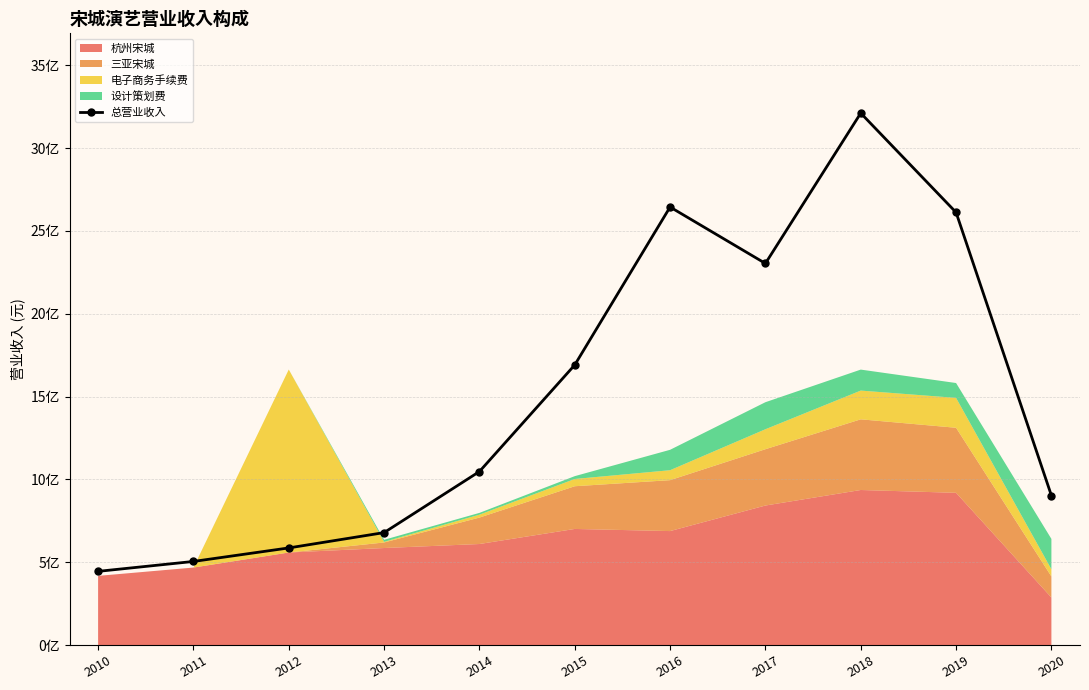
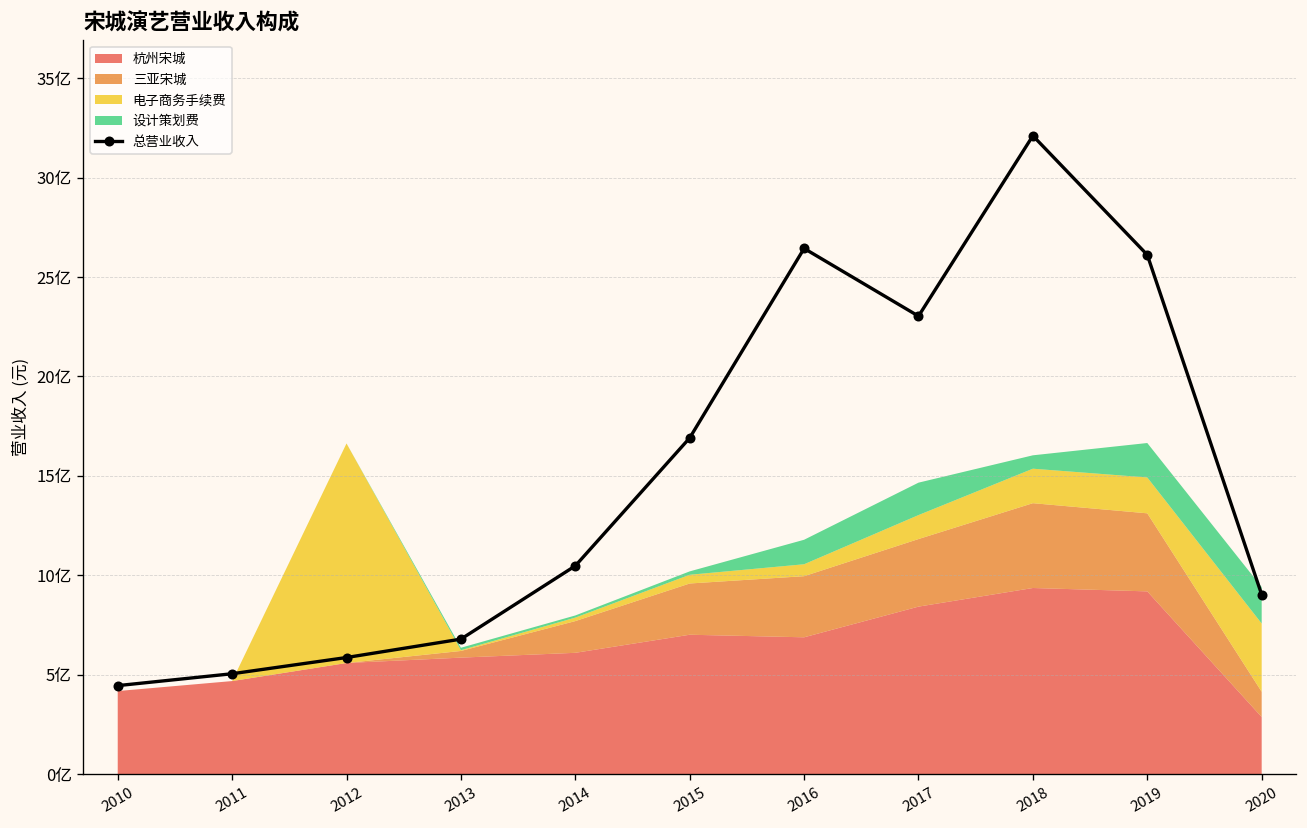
设计策划费, 2018: 1.3亿 -> 0.7亿
设计策划费, 2019: 0.9亿 -> 1.7亿
电子商务手续费, 2020: 0.4亿 -> 3.4亿
